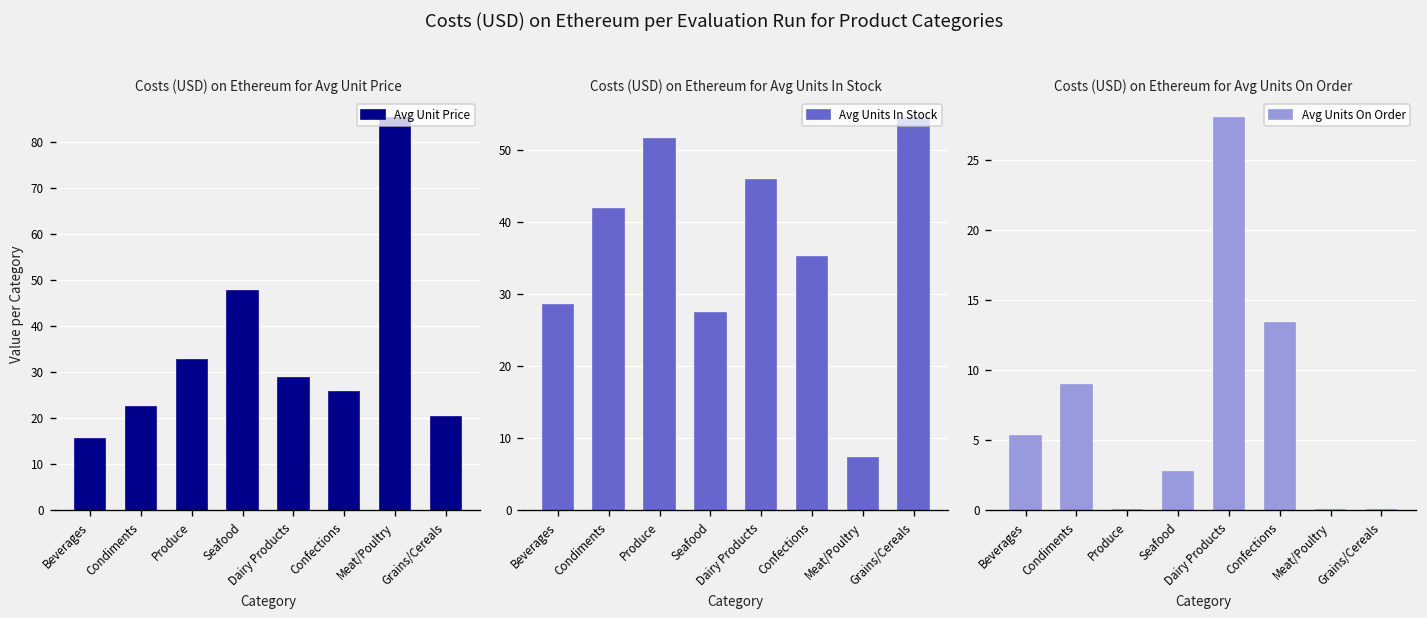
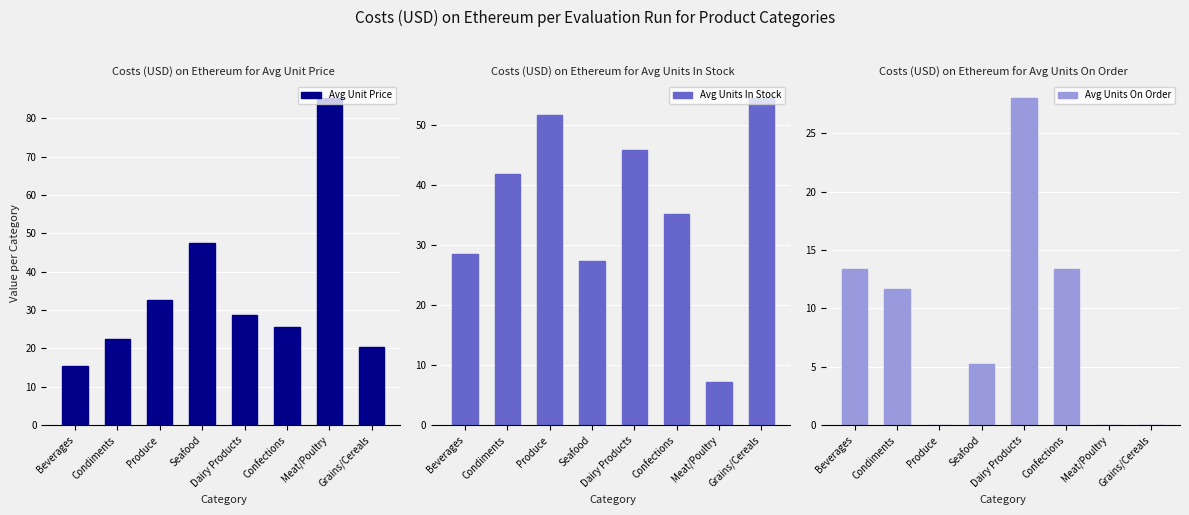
Costs (USD) on Ethereum for Avg Units On Order, Beverages: 5.3 -> 13.3
Costs (USD) on Ethereum for Avg Units On Order, Condiments: 8.9 -> 11.7
Costs (USD) on Ethereum for Avg Units On Order, Seafood: 2.7 -> 5.2
